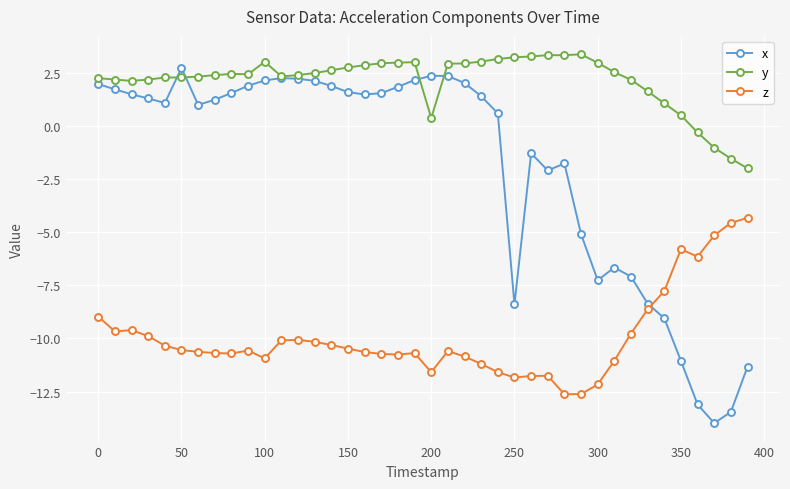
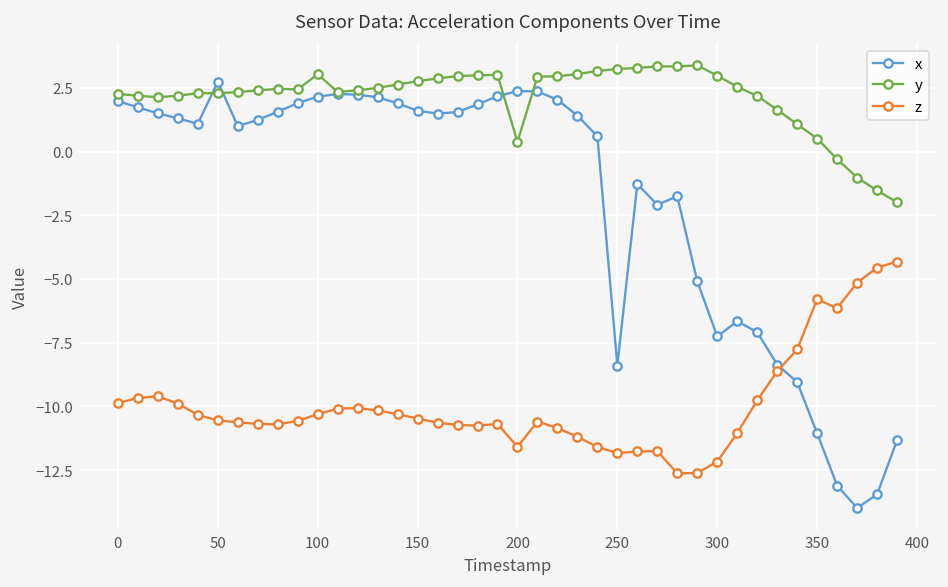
z, 0: -9.0 -> -9.9
z, 100: -10.9 -> -10.3
